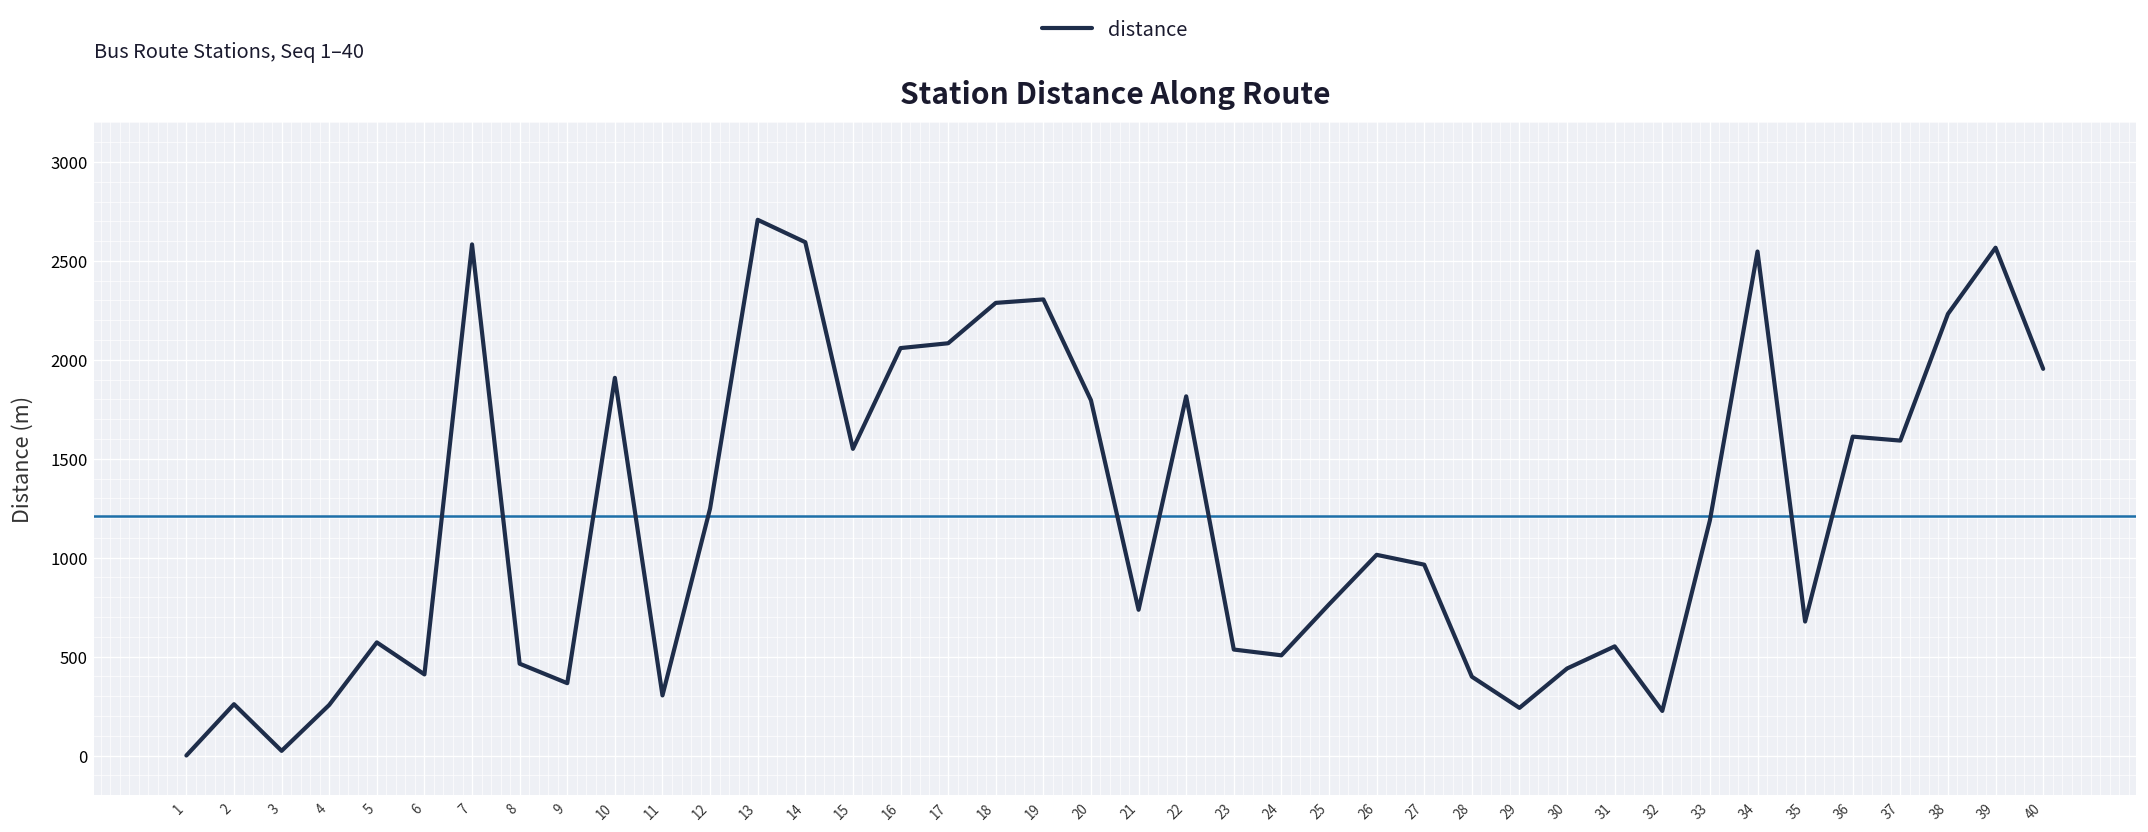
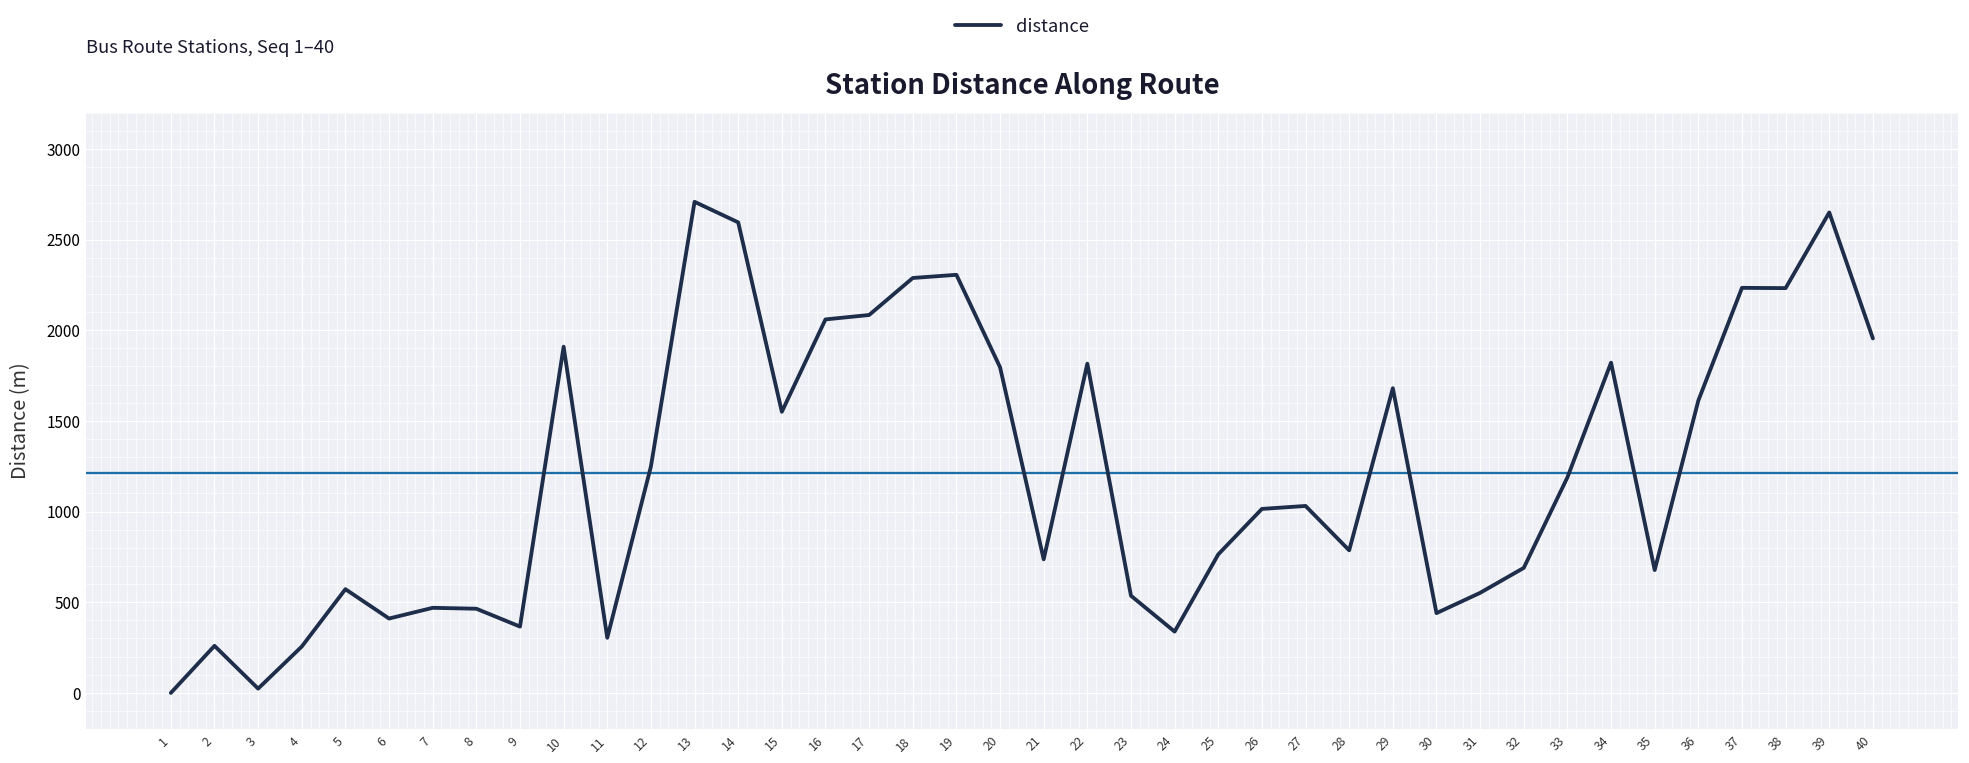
7: 2580 -> 470
24: 510 -> 340
27: 960 -> 1030
28: 400 -> 790
29: 240 -> 1680
32: 230 -> 690
34: 2550 -> 1820
37: 1590 -> 2230
39: 2570 -> 2650
